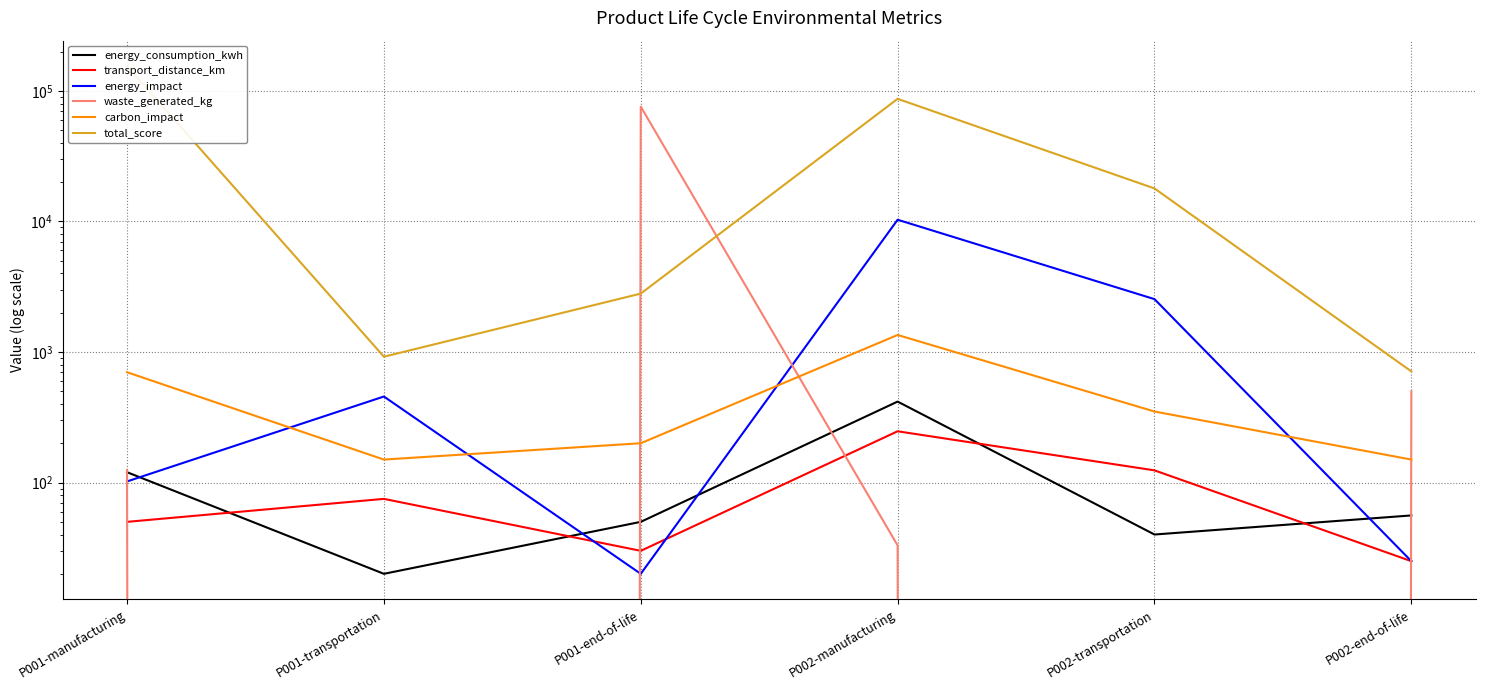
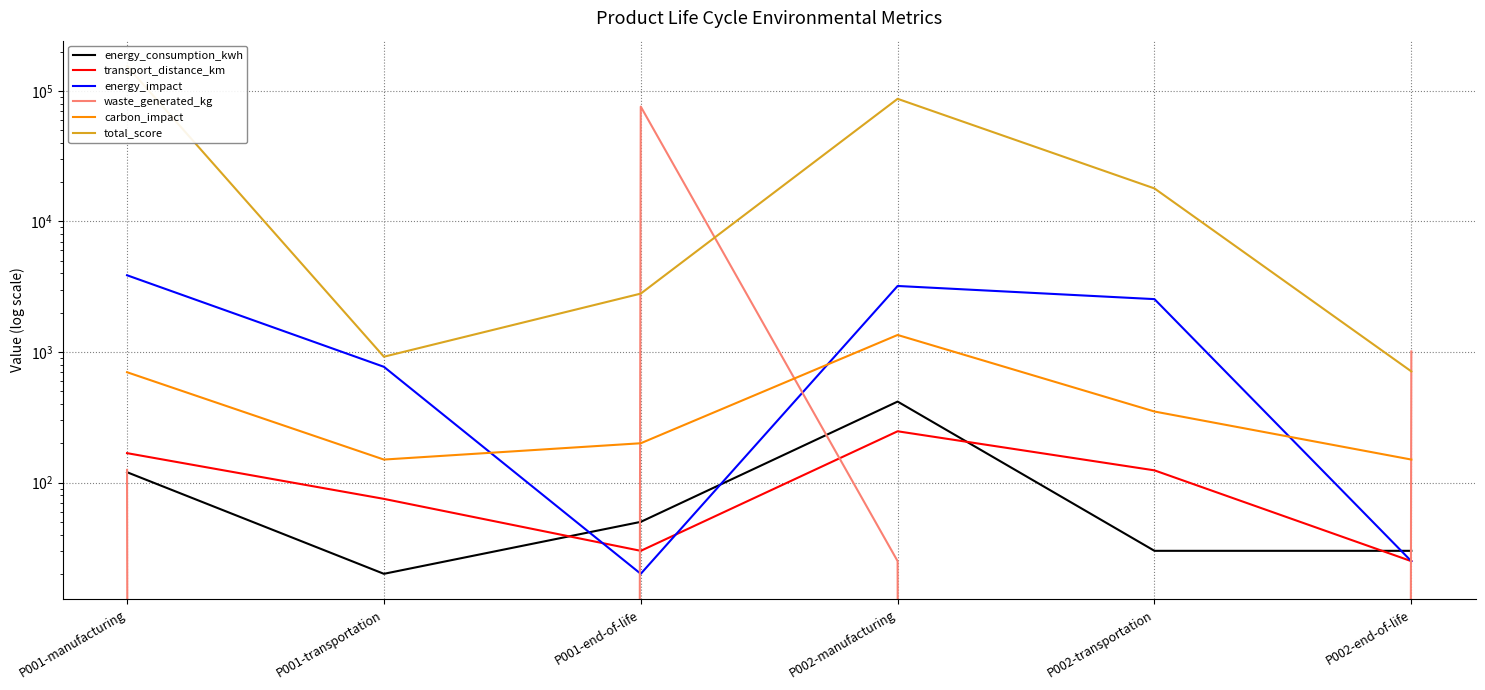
transport_distance_km, P001-manufacturing: 50 -> 170
energy_impact, P001-manufacturing: 100 -> 3900
energy_impact, P001-transportation: 460 -> 800
energy_impact, P002-manufacturing: 10000 -> 3200
waste_generated_kg, P002-manufacturing: 33 -> 25
energy_consumption_kwh, P002-transportation: 40 -> 30
energy_consumption_kwh, P002-end-of-life: 56 -> 30
waste_generated_kg, P002-end-of-life: 500 -> 1000
